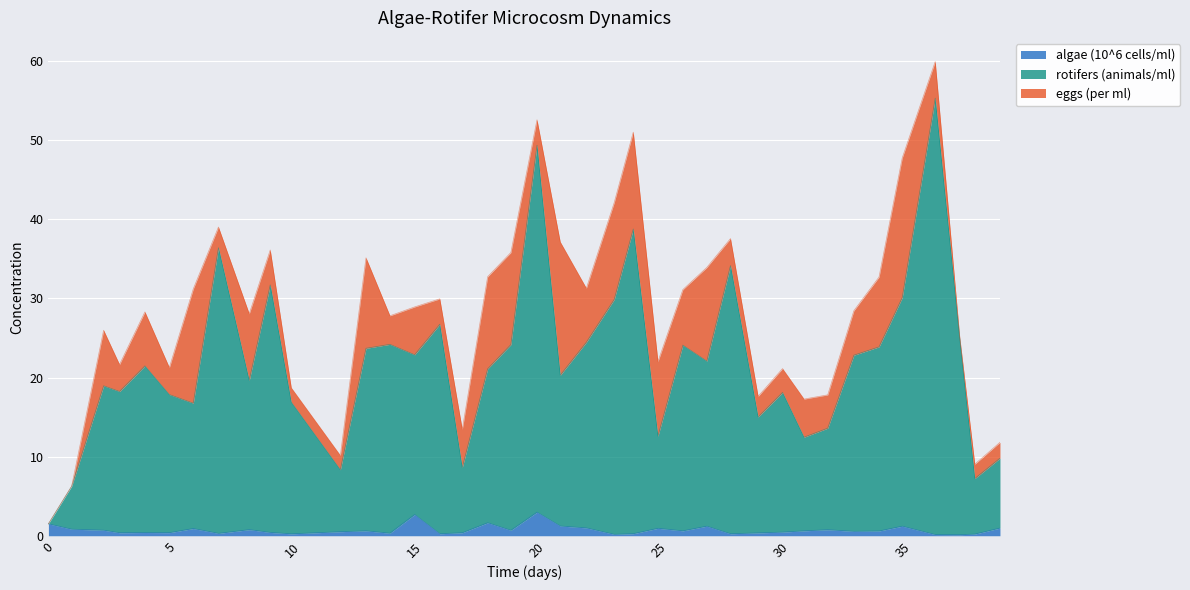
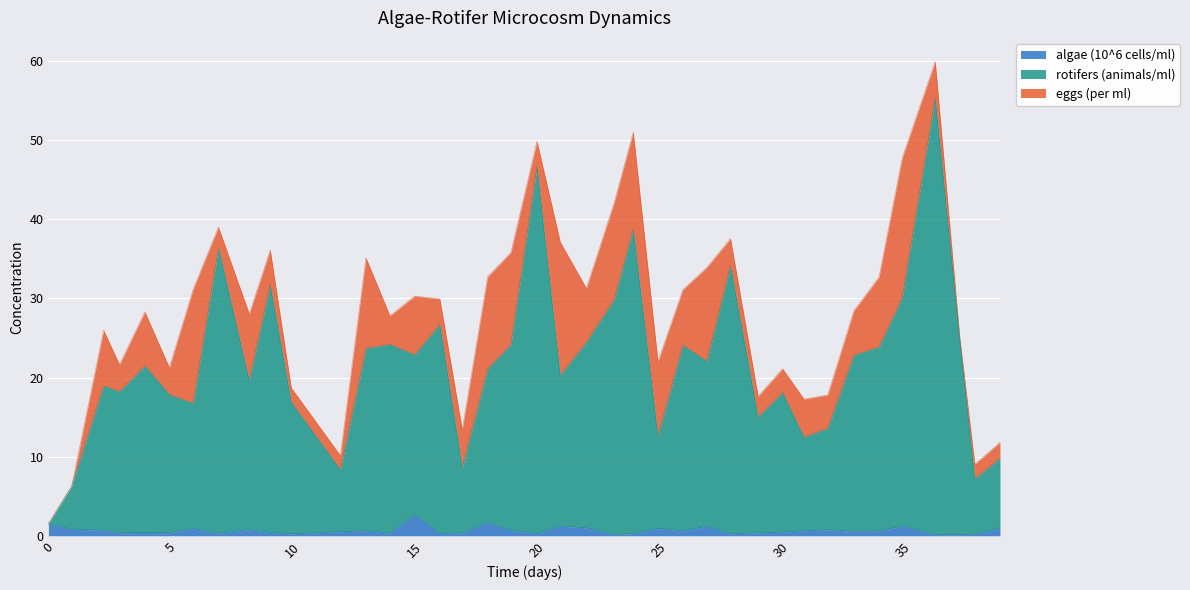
eggs (per ml), 15: 6 -> 7
algae (10^6 cells/ml), 20: 3 -> 0
